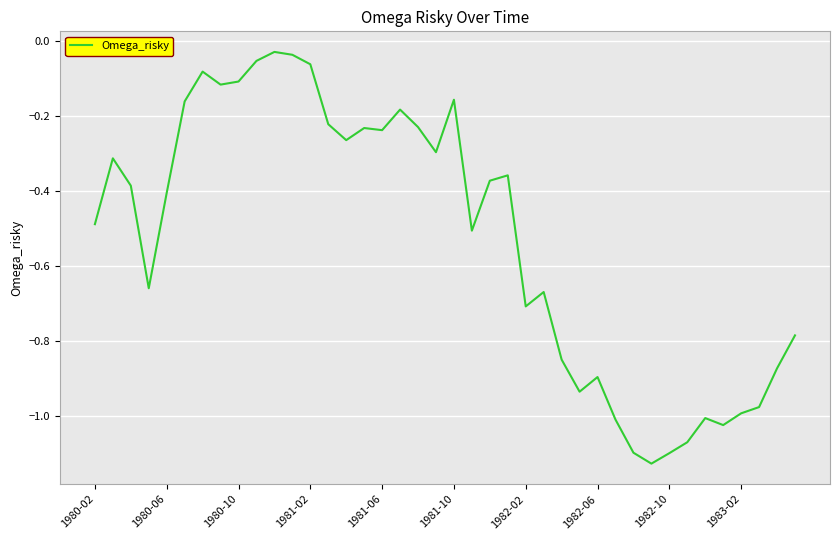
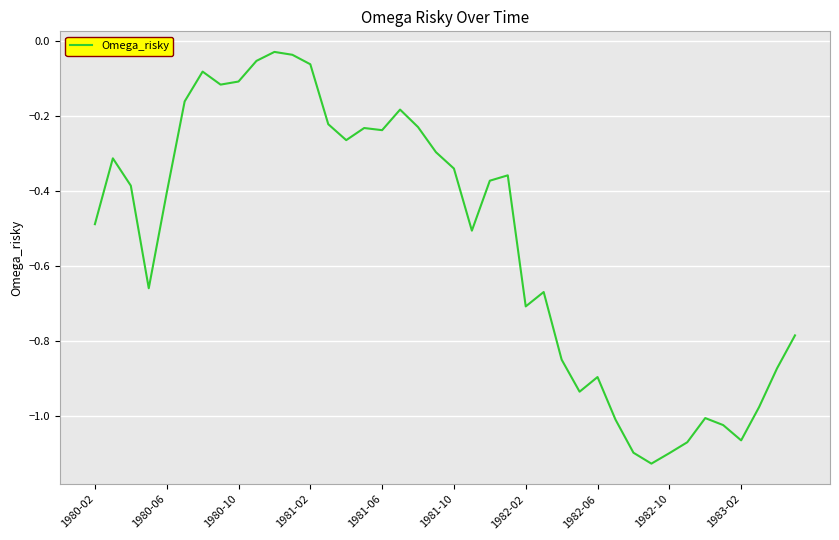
1981-10: -0.16 -> -0.34
1983-02: -0.99 -> -1.06
